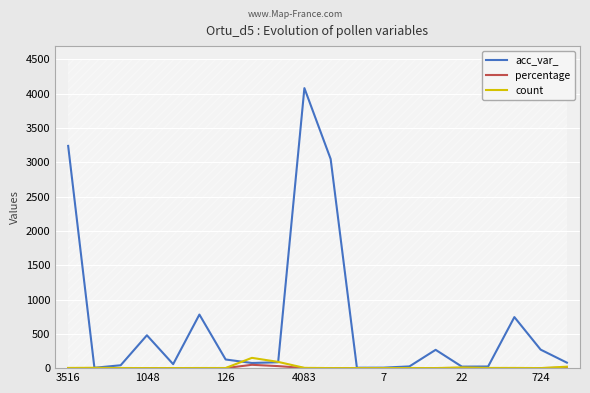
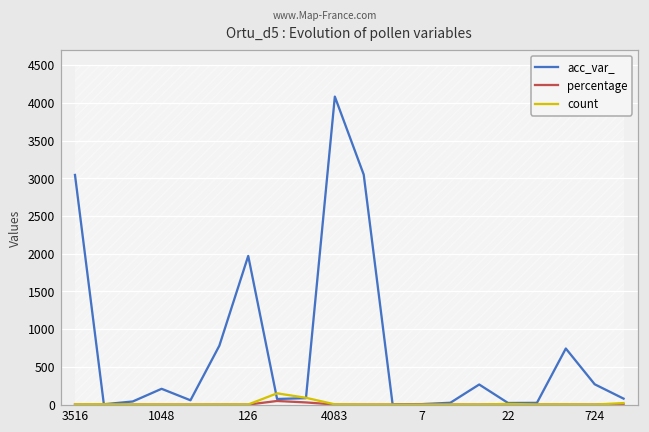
acc_var_, 3516: 3200 -> 3000
acc_var_, 1048: 500 -> 200
acc_var_, 126: 100 -> 2000
